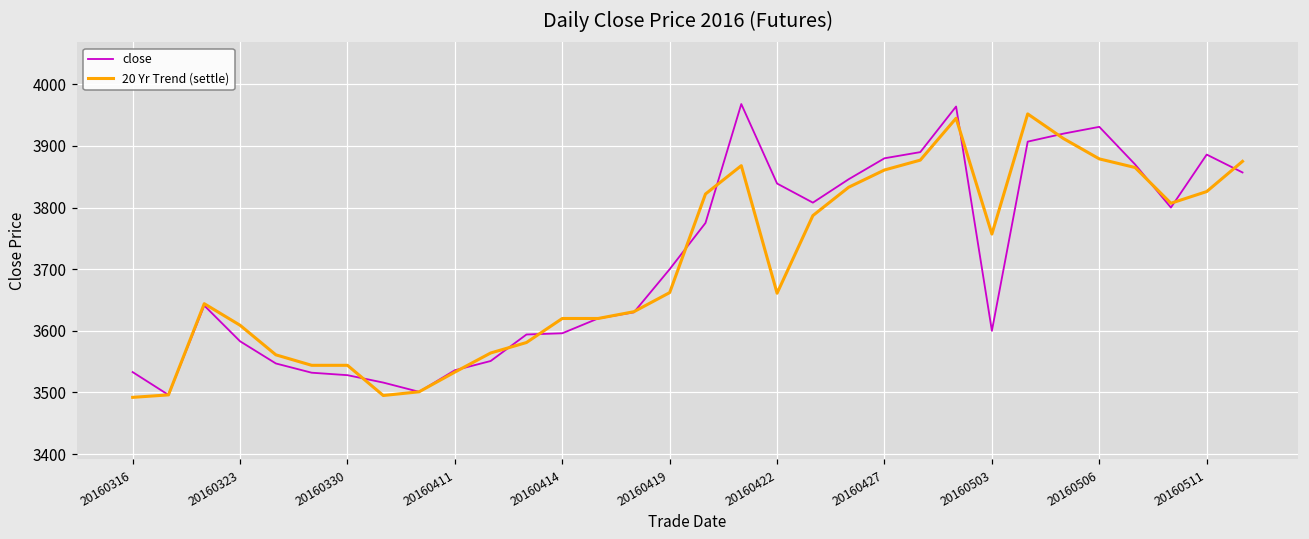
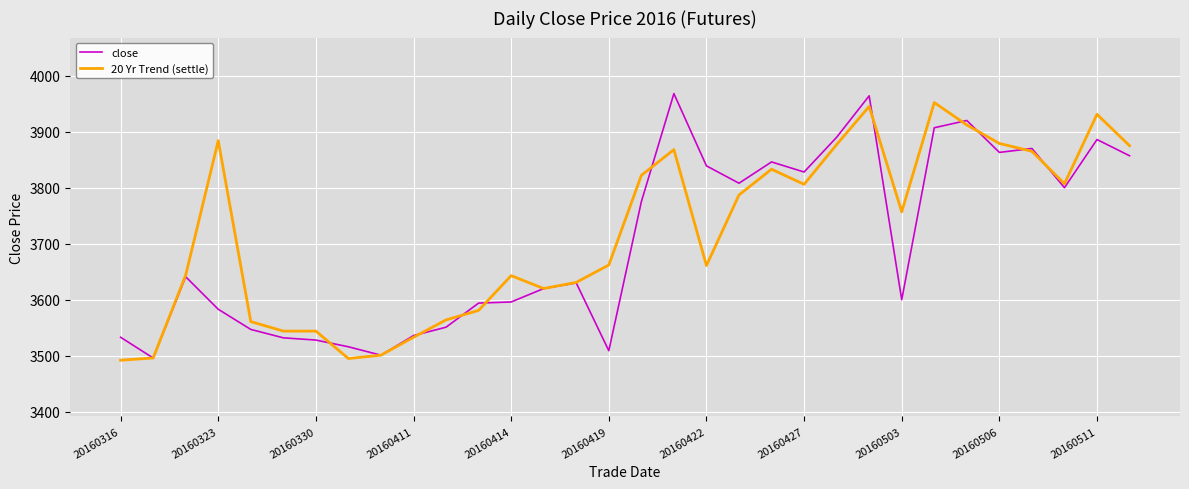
20 Yr Trend (settle), 20160323: 3610 -> 3880
20 Yr Trend (settle), 20160414: 3620 -> 3640
close, 20160419: 3700 -> 3510
close, 20160427: 3880 -> 3830
20 Yr Trend (settle), 20160427: 3860 -> 3810
close, 20160506: 3930 -> 3860
20 Yr Trend (settle), 20160511: 3830 -> 3930
